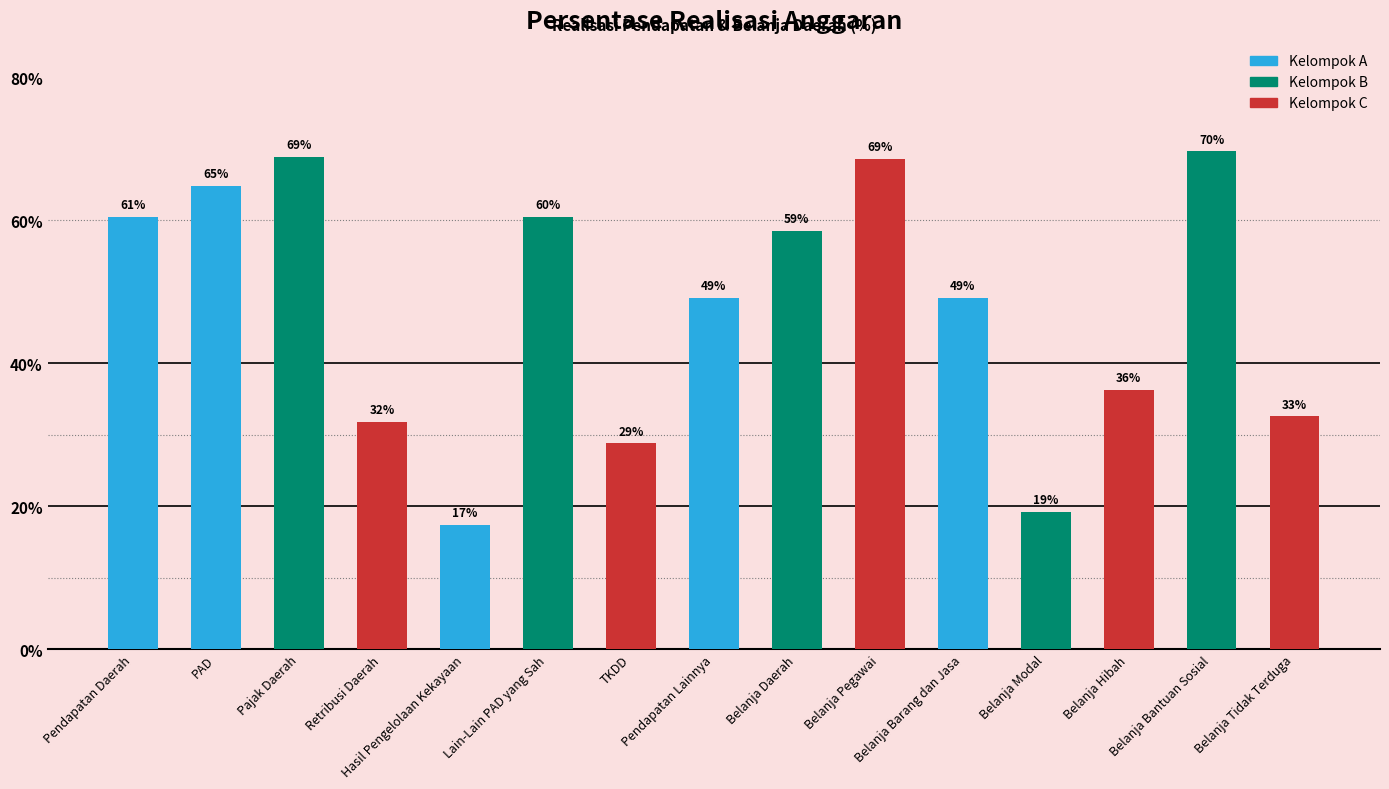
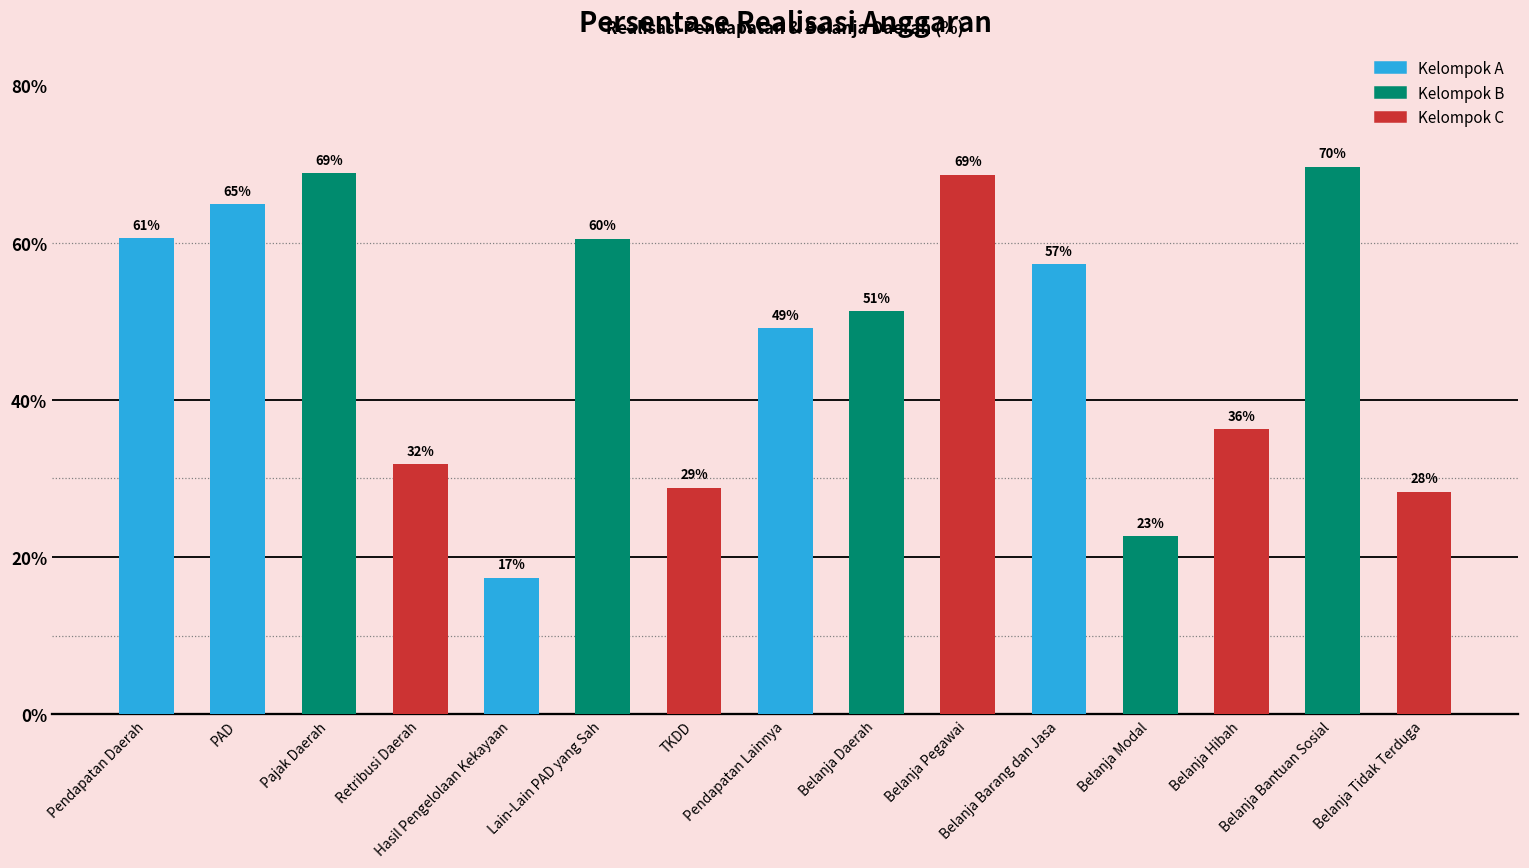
Belanja Daerah: 59% -> 51%
Belanja Barang dan Jasa: 49% -> 57%
Belanja Modal: 19% -> 23%
Belanja Tidak Terduga: 33% -> 28%
